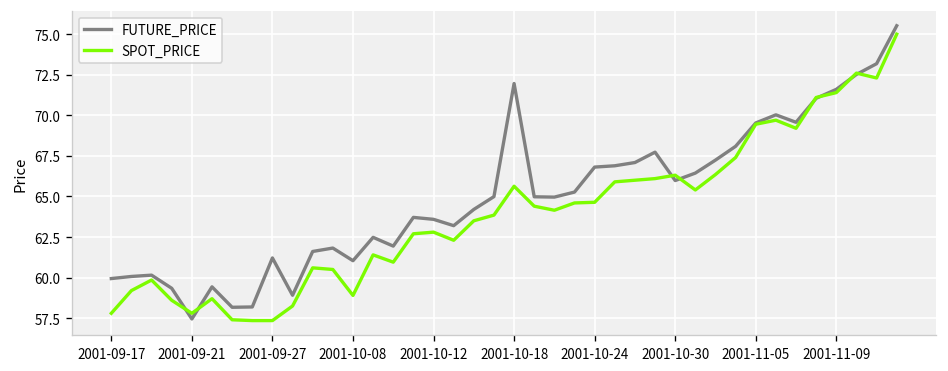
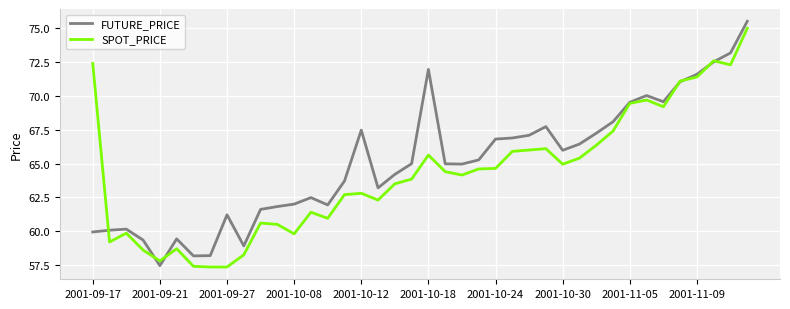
SPOT_PRICE, 2001-09-17: 57.8 -> 72.4
FUTURE_PRICE, 2001-10-08: 61.0 -> 62.0
SPOT_PRICE, 2001-10-08: 58.9 -> 59.8
FUTURE_PRICE, 2001-10-12: 63.6 -> 67.5
SPOT_PRICE, 2001-10-30: 66.3 -> 65.0
